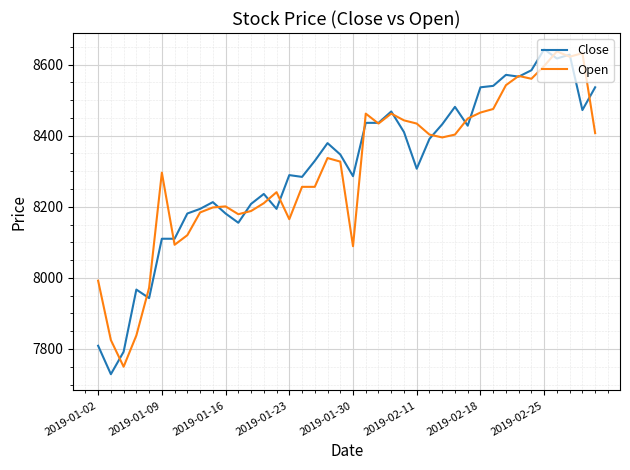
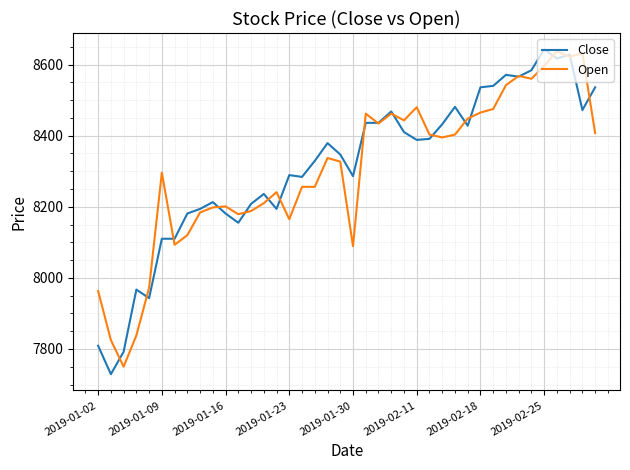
Open, 2019-01-02: 7990 -> 7960
Close, 2019-02-11: 8310 -> 8390
Open, 2019-02-11: 8430 -> 8480
